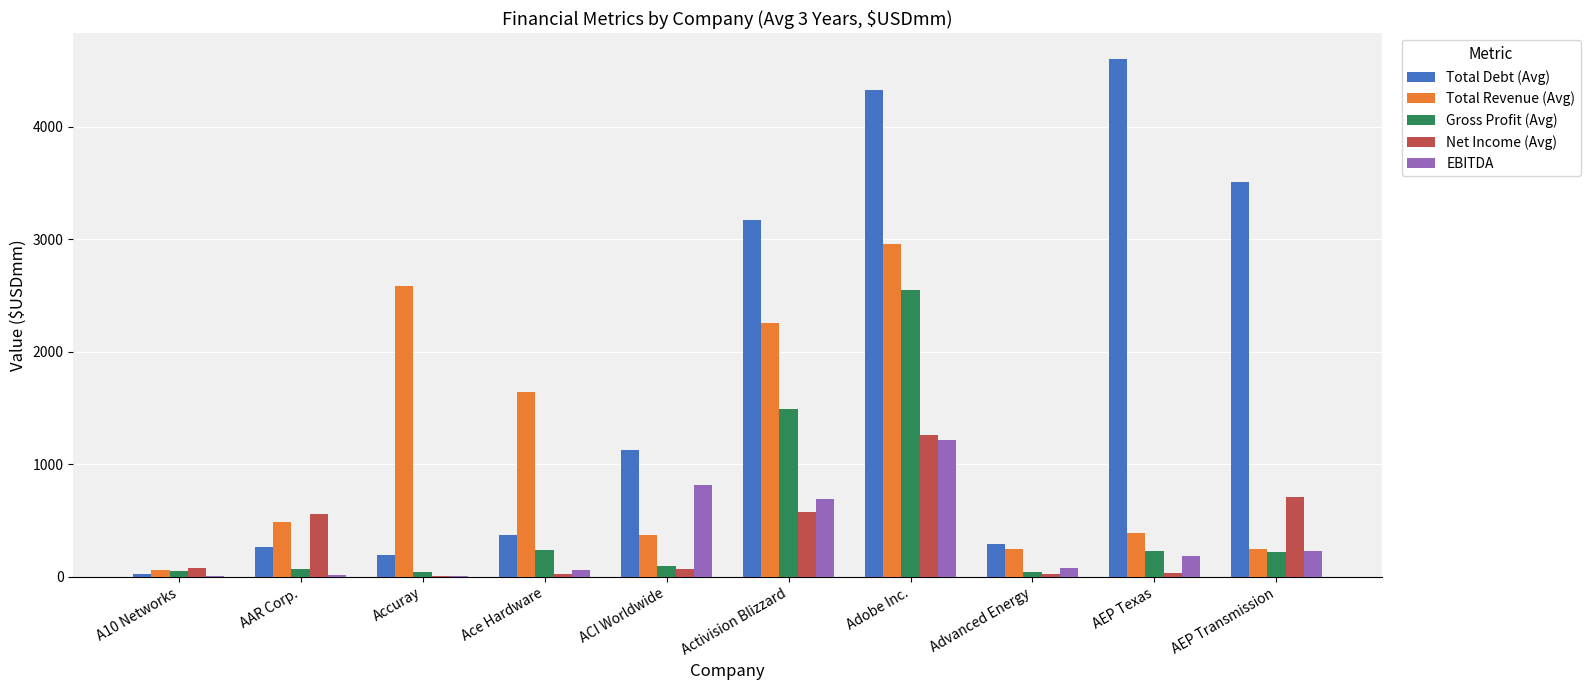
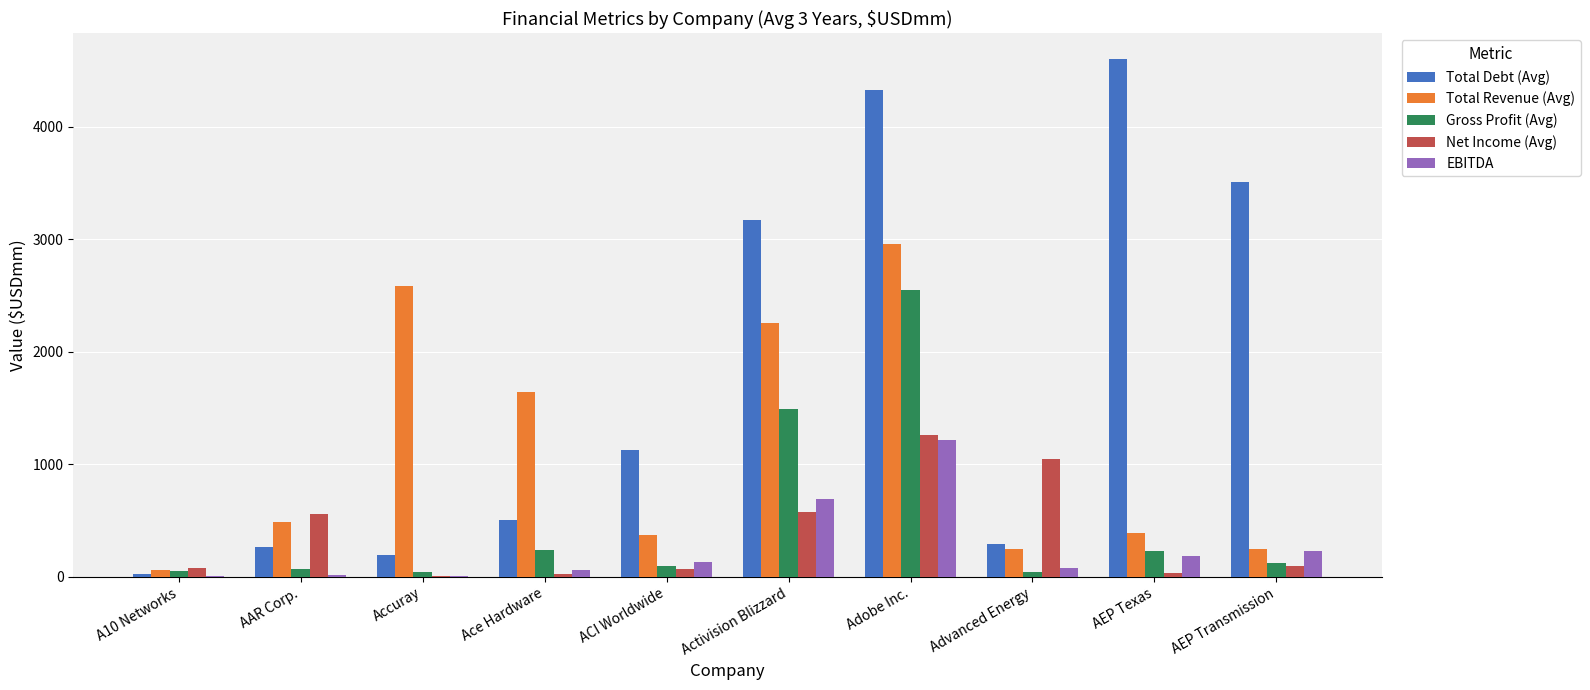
Total Debt (Avg), Ace Hardware: 370 -> 510
EBITDA, ACI Worldwide: 820 -> 130
Net Income (Avg), Advanced Energy: 20 -> 1040
Gross Profit (Avg), AEP Transmission: 220 -> 120
Net Income (Avg), AEP Transmission: 710 -> 90
